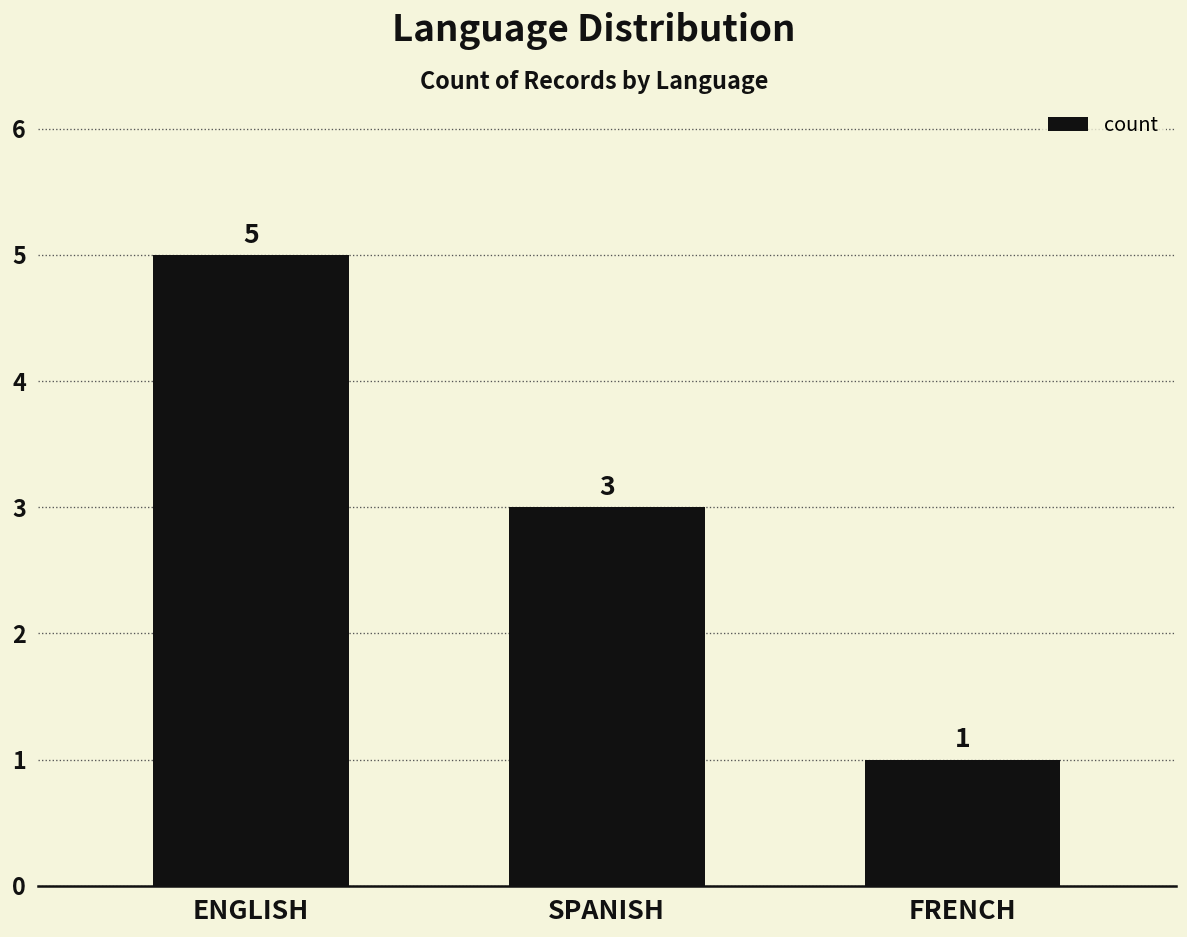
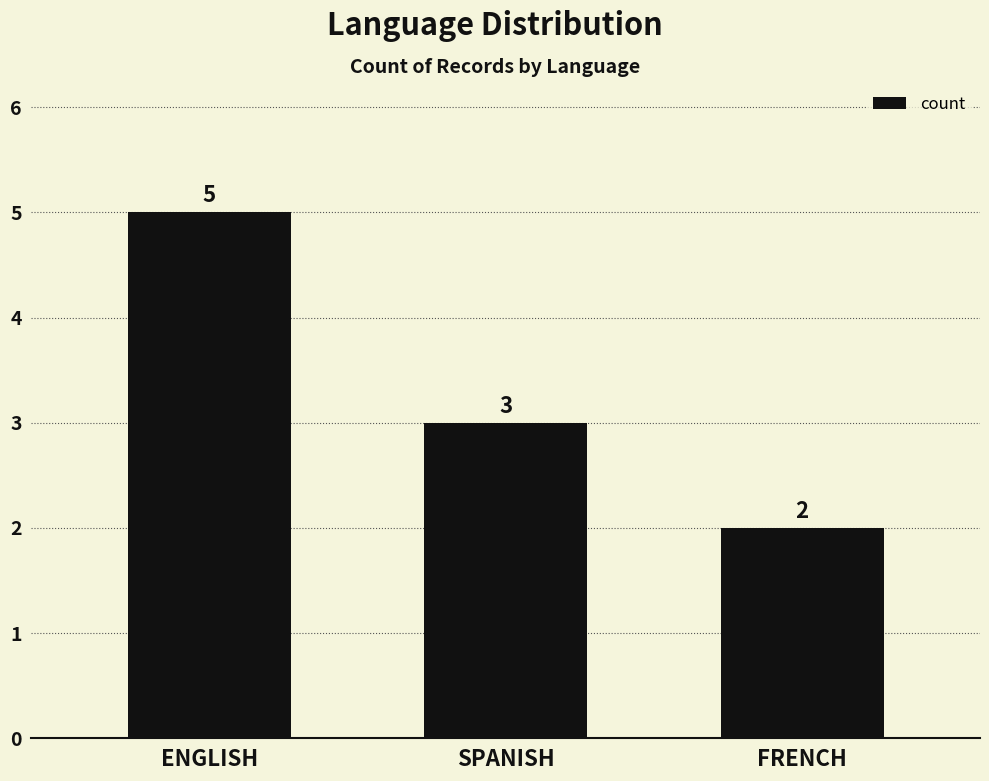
FRENCH: 1 -> 2
